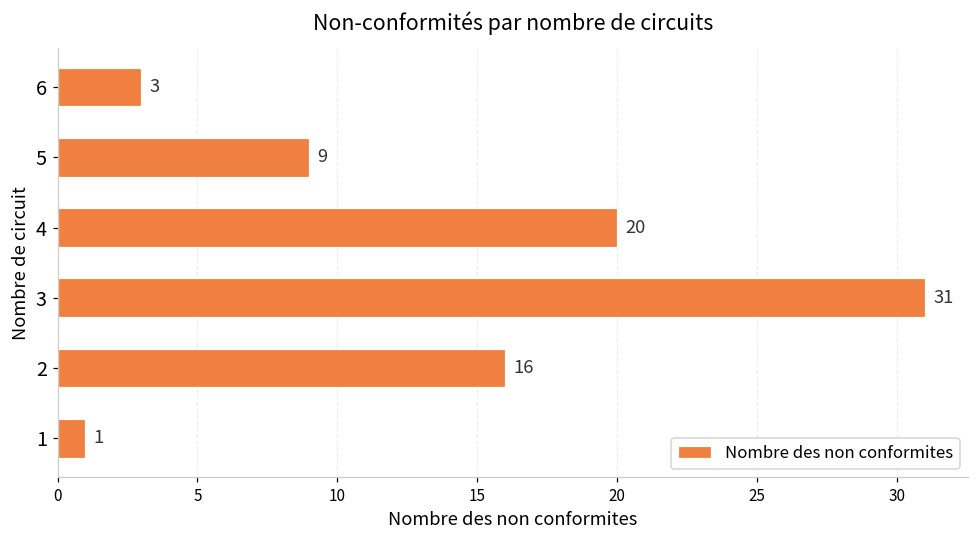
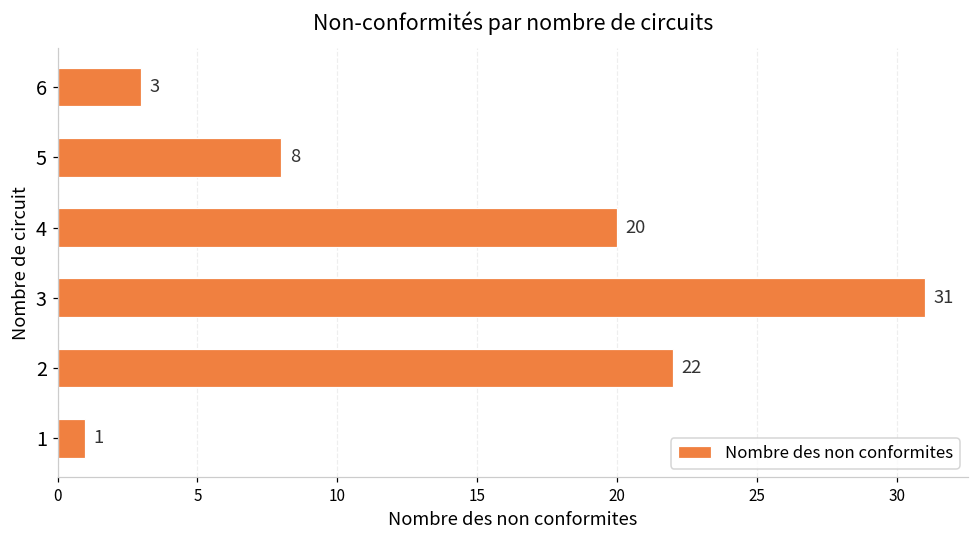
5: 9 -> 8
2: 16 -> 22
